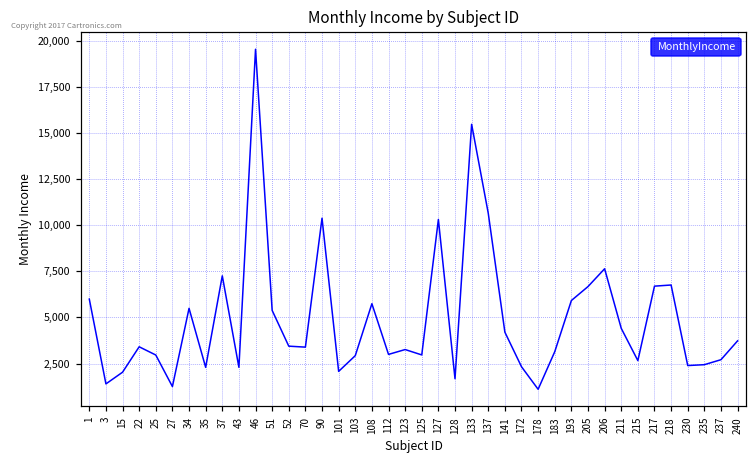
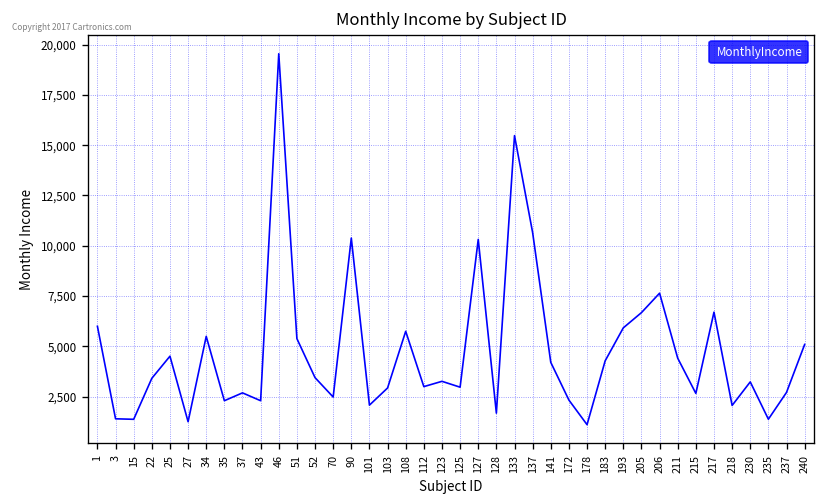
15: 2,000 -> 1,400
25: 3,000 -> 4,500
37: 7,300 -> 2,700
70: 3,400 -> 2,500
183: 3,100 -> 4,300
218: 6,800 -> 2,100
230: 2,400 -> 3,200
235: 2,400 -> 1,400
240: 3,700 -> 5,100
